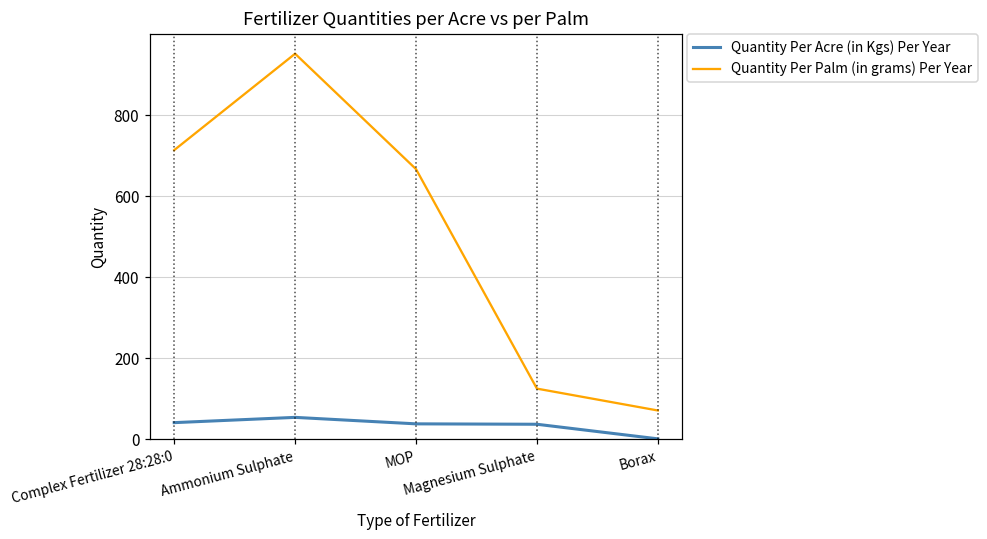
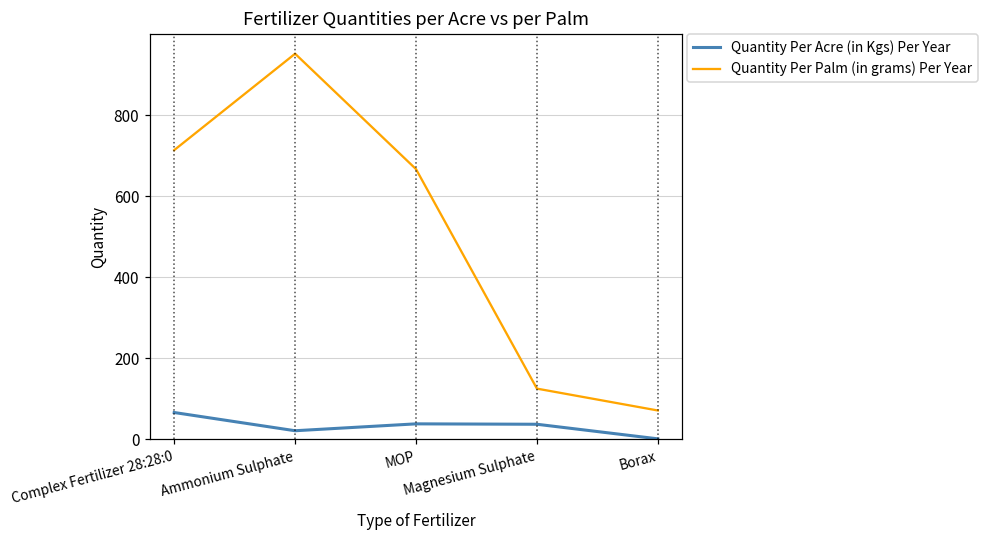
Quantity Per Acre (in Kgs) Per Year, Complex Fertilizer 28:28:0: 40 -> 70
Quantity Per Acre (in Kgs) Per Year, Ammonium Sulphate: 50 -> 20
